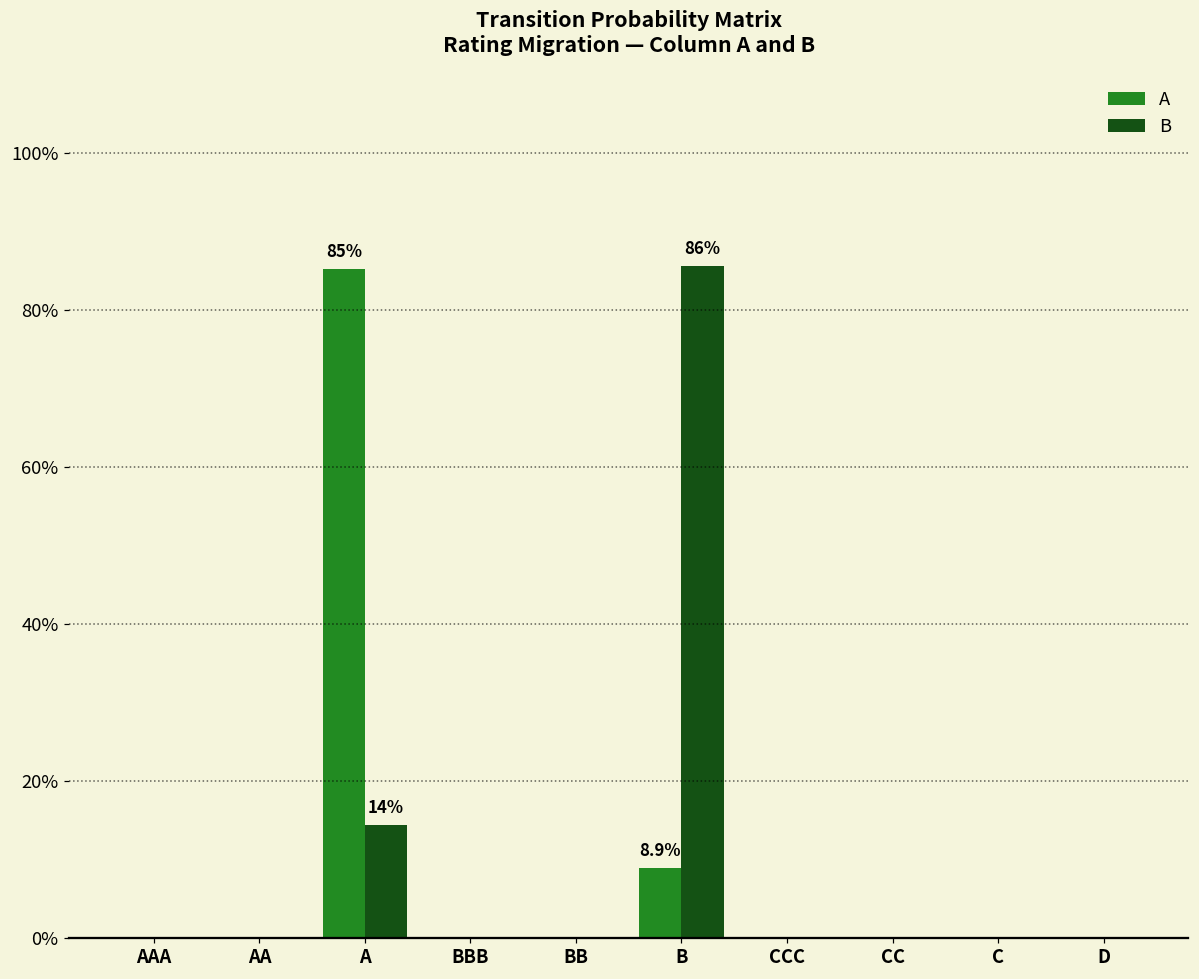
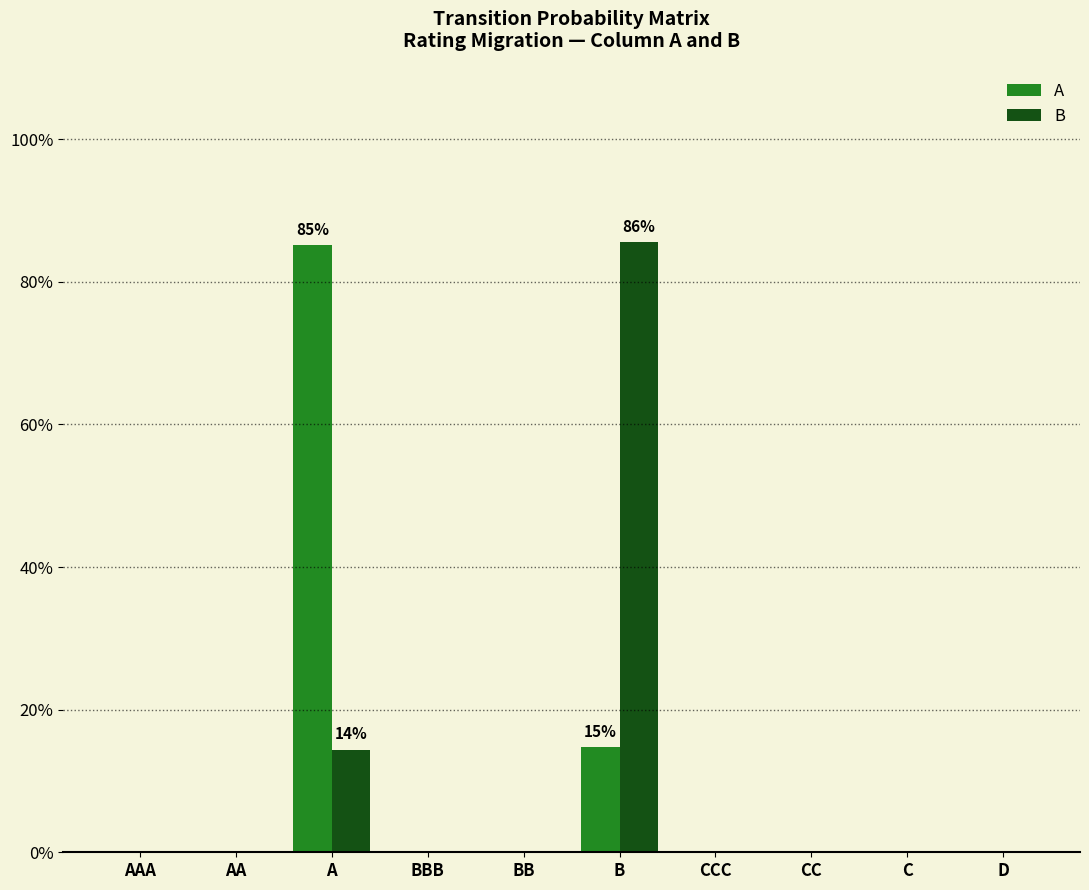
A, B: 8.9% -> 15%
